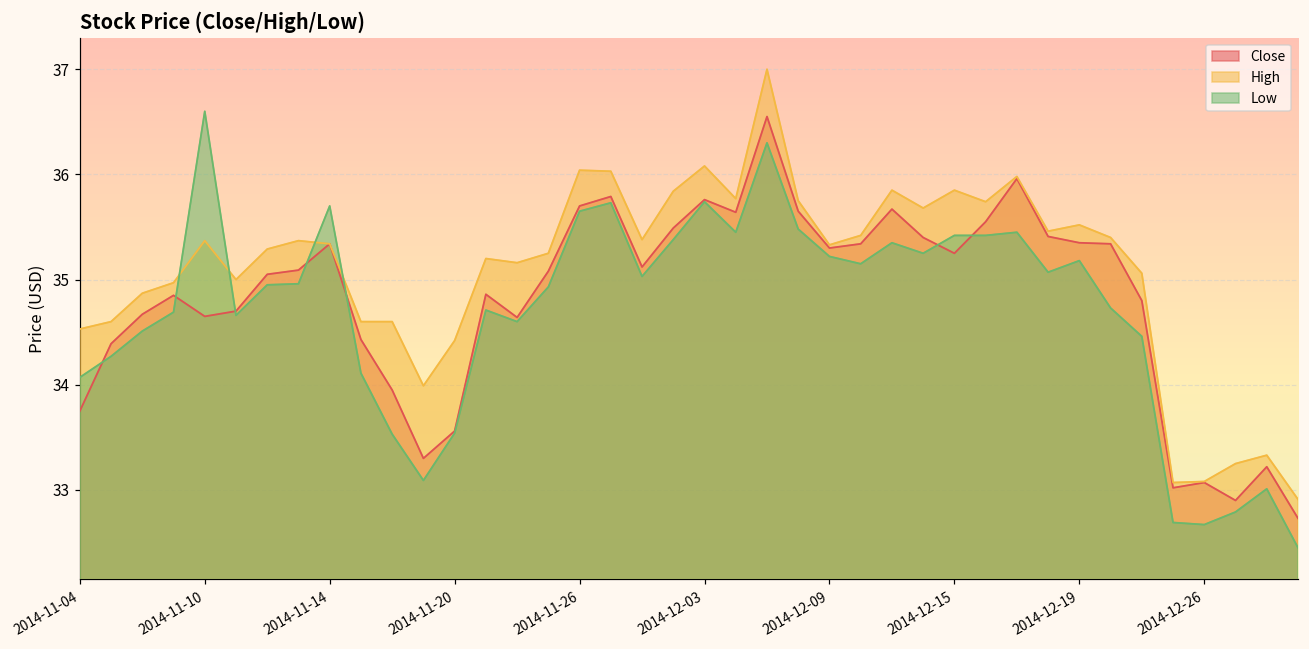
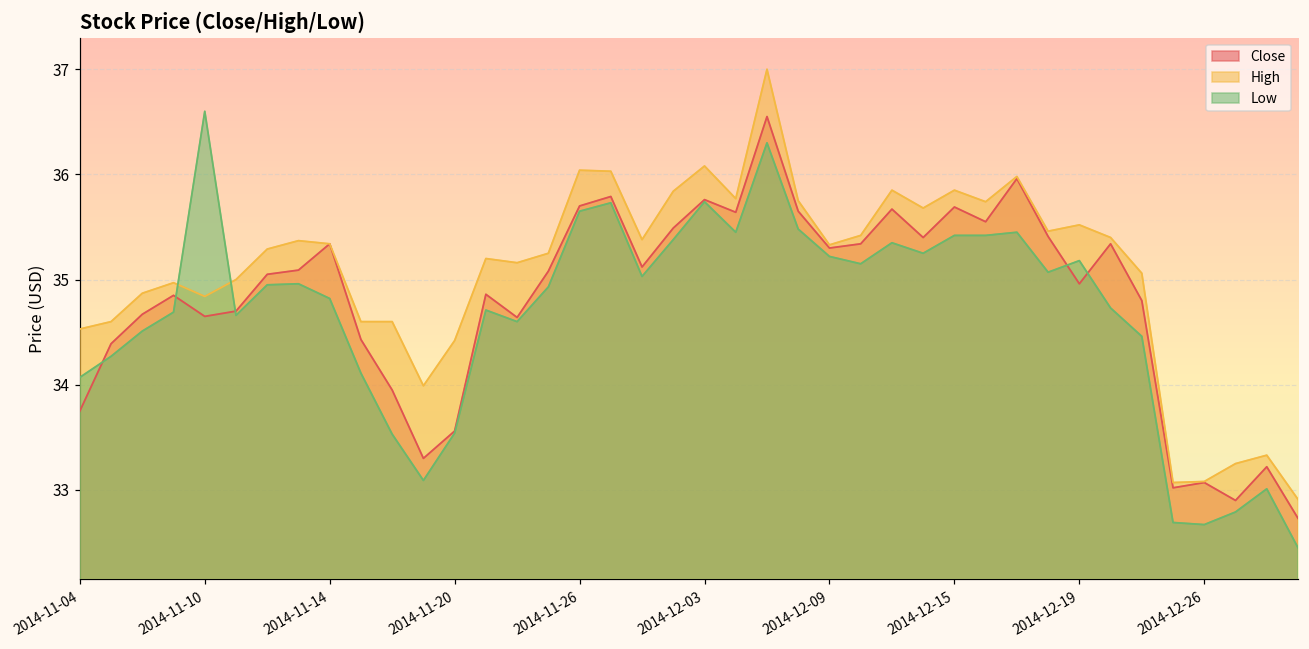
High, 2014-11-10: 35.4 -> 34.8
Low, 2014-11-14: 35.7 -> 34.8
Close, 2014-12-15: 35.3 -> 35.7
Close, 2014-12-19: 35.4 -> 35.0
